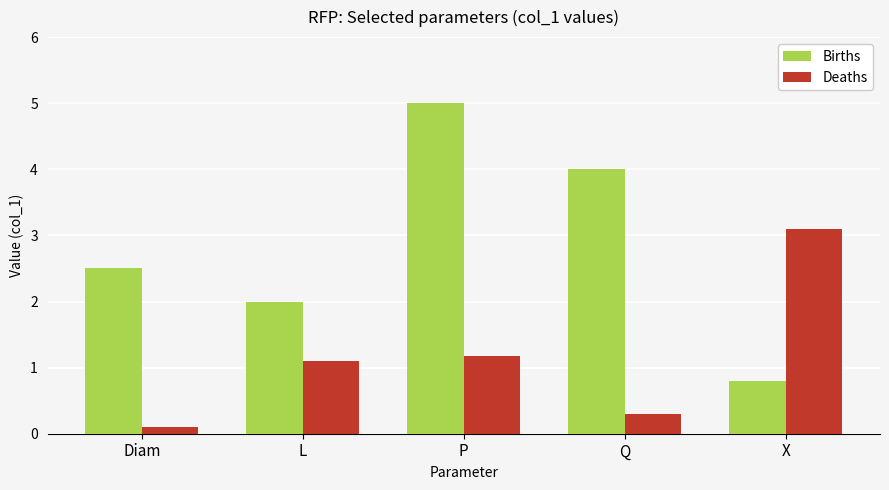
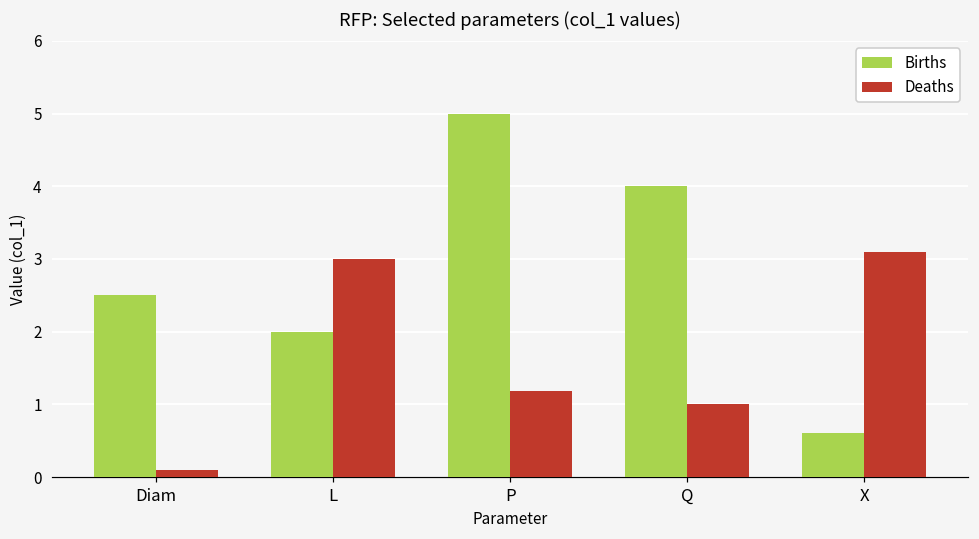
Deaths, L: 1.1 -> 3.0
Deaths, Q: 0.3 -> 1.0
Births, X: 0.8 -> 0.6
